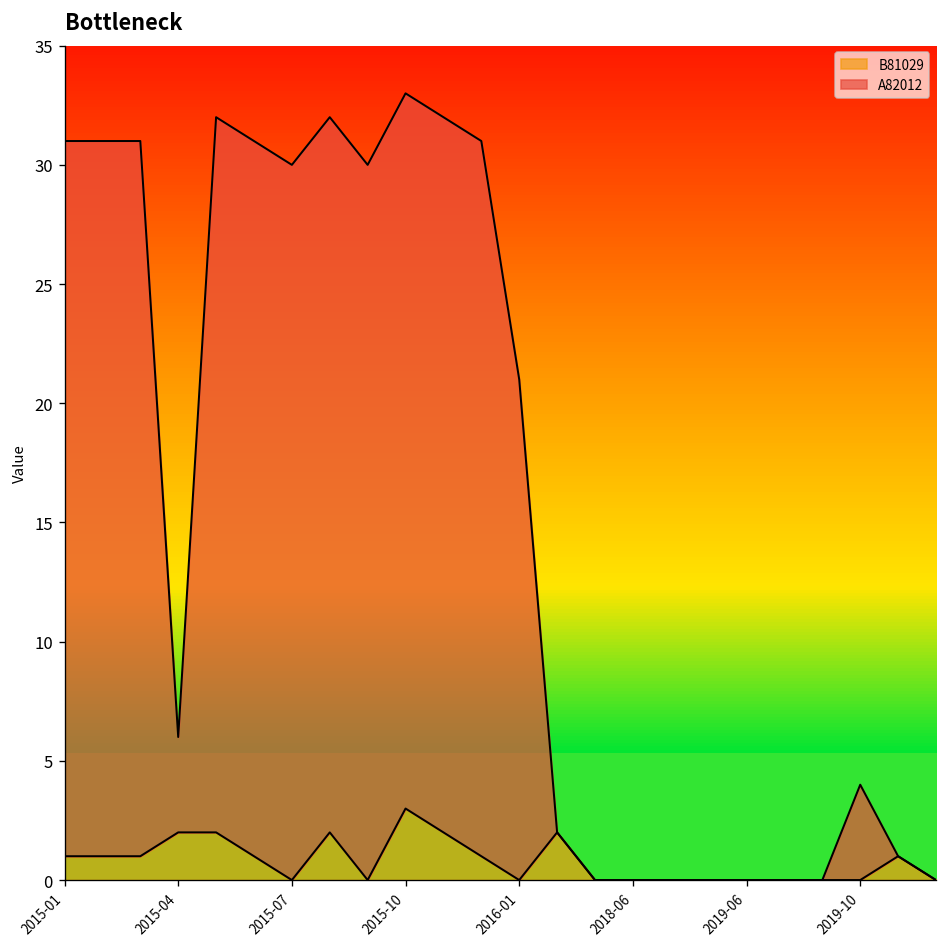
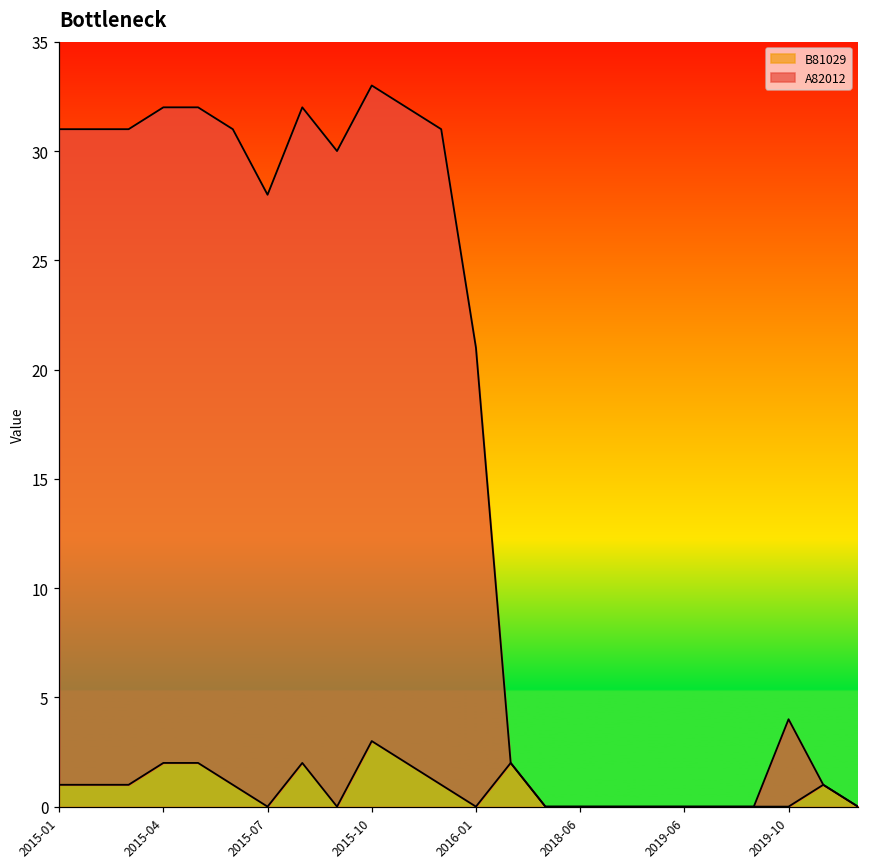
A82012, 2015-04: 4 -> 30
A82012, 2015-07: 30 -> 28
